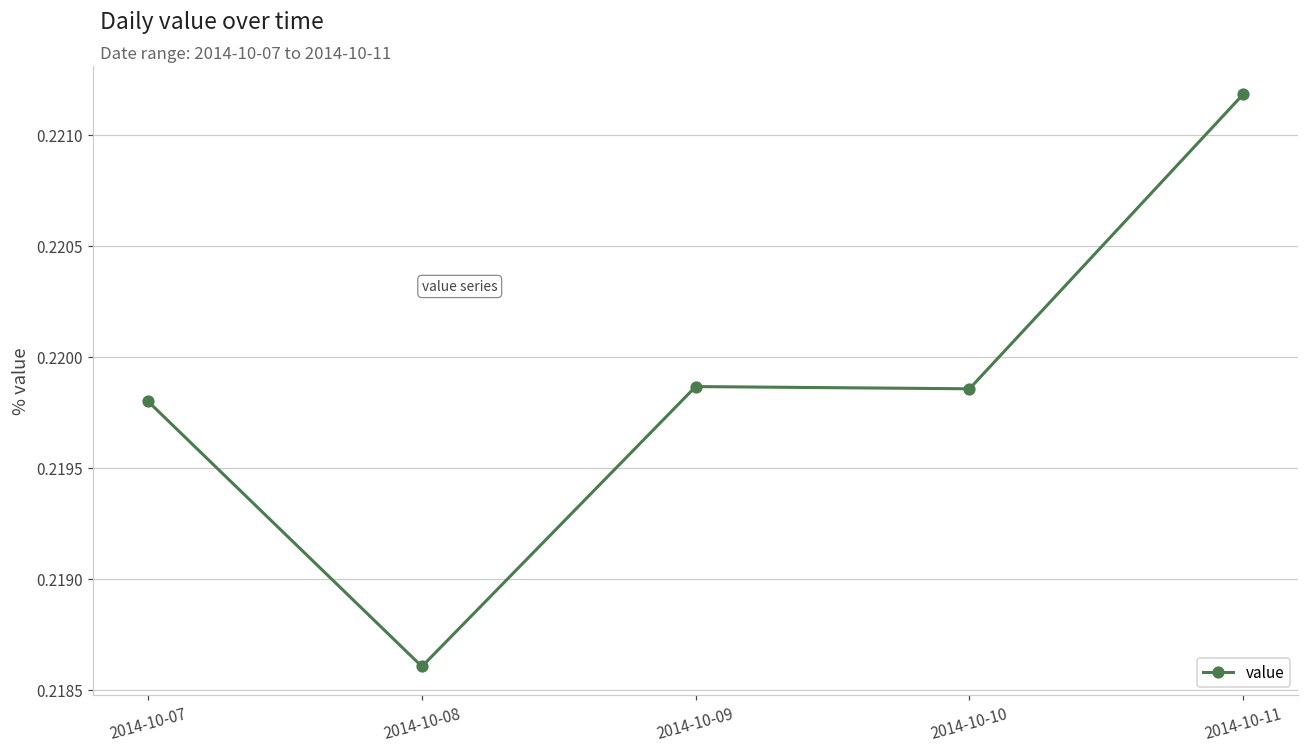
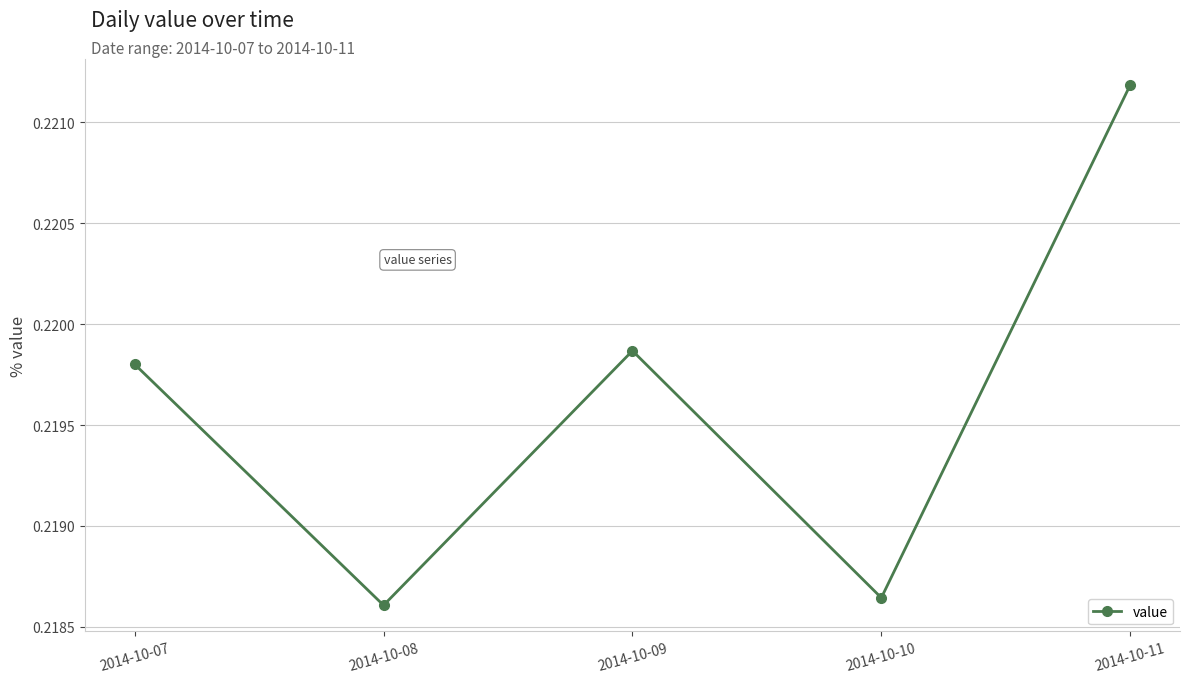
2014-10-10: 0.21986 -> 0.21864
